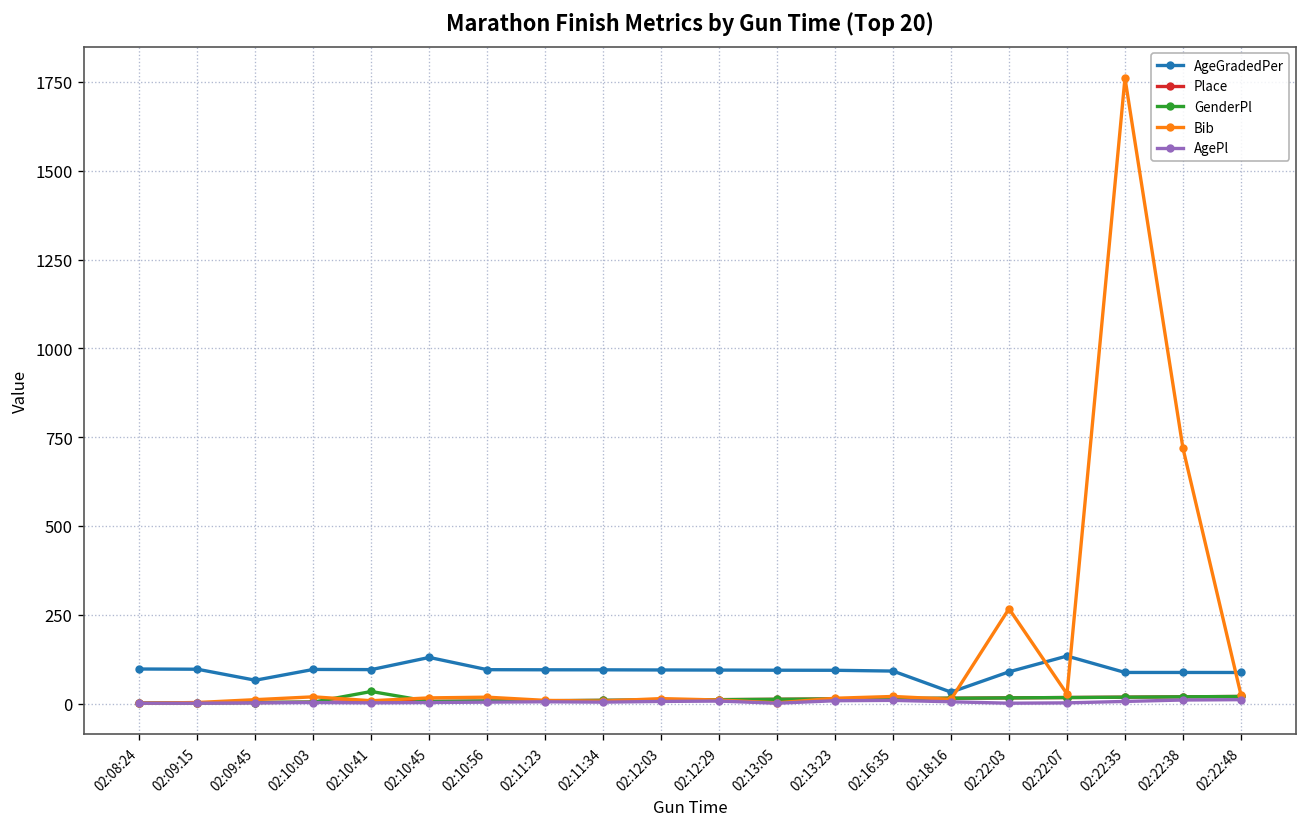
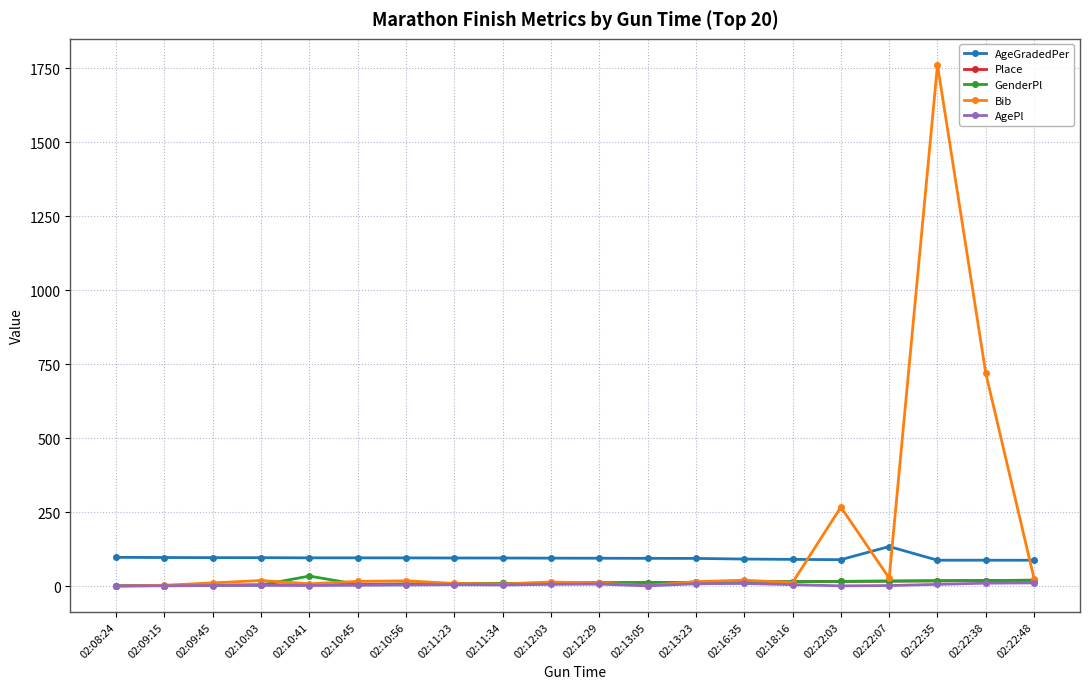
AgeGradedPer, 02:09:45: 70 -> 100
AgeGradedPer, 02:10:45: 130 -> 100
AgeGradedPer, 02:18:16: 30 -> 90
